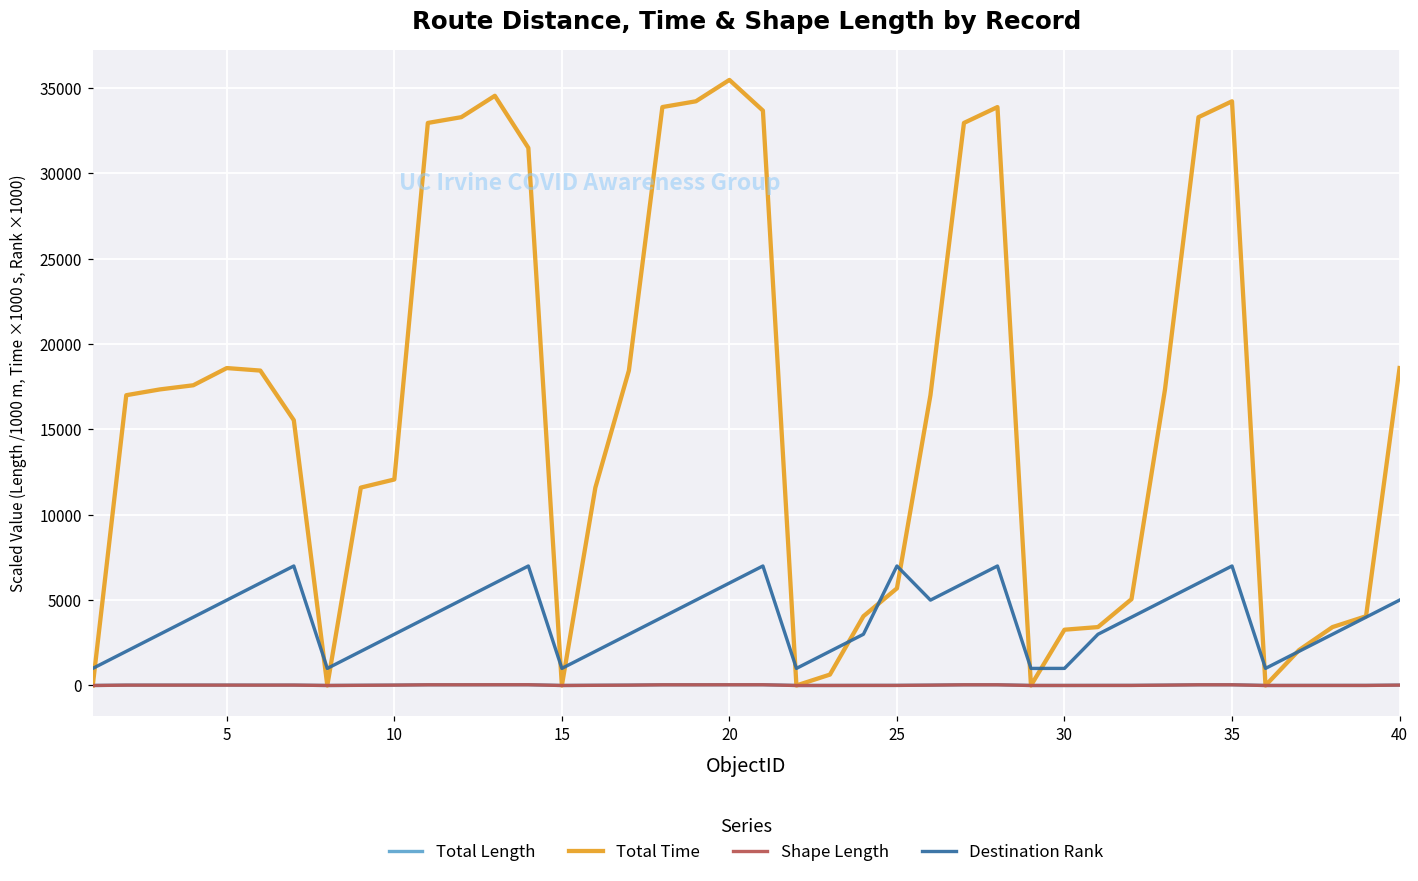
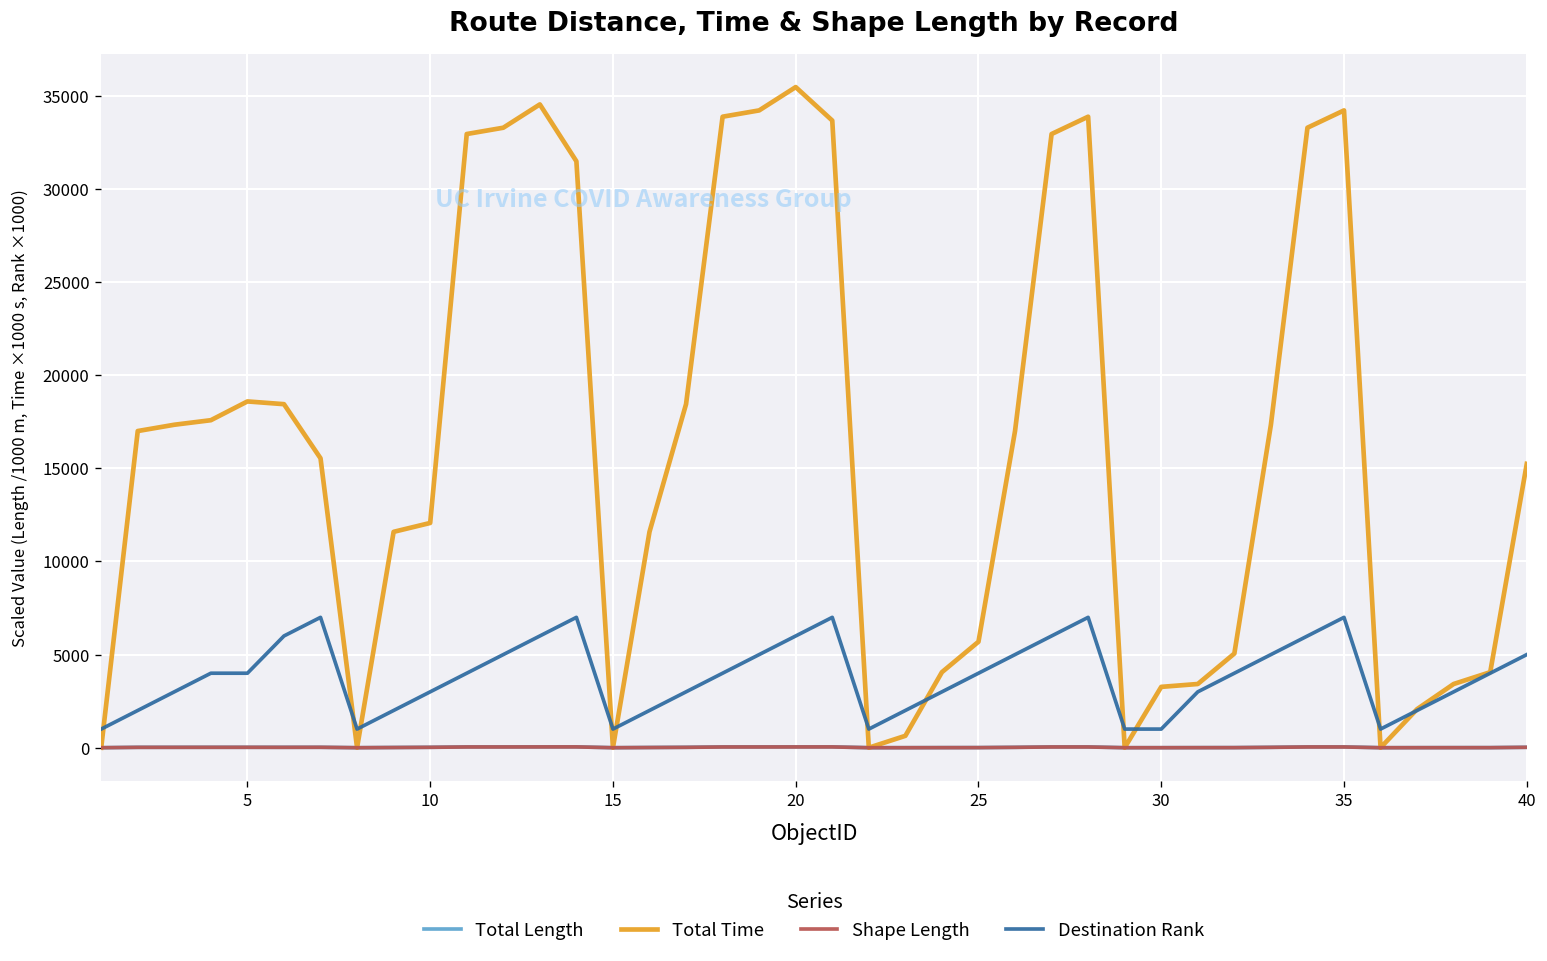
Destination Rank, 5: 5000 -> 4000
Destination Rank, 25: 7000 -> 4000
Total Time, 40: 18600 -> 15200
